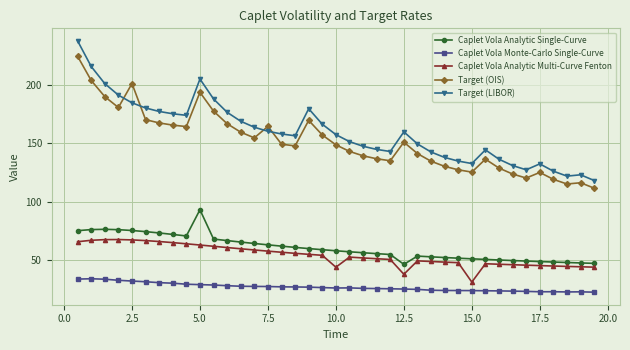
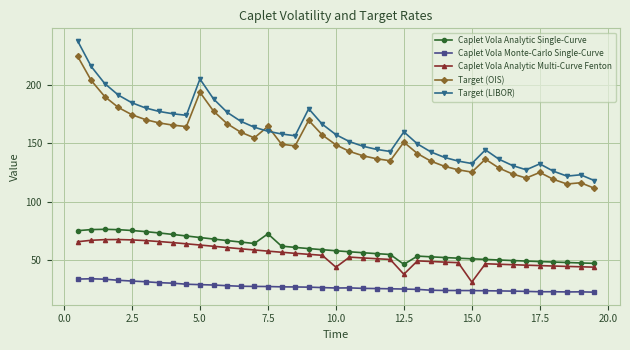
Target (OIS), 2.5: 201 -> 175
Caplet Vola Analytic Single-Curve, 5.0: 93 -> 69
Caplet Vola Analytic Single-Curve, 7.5: 63 -> 72
